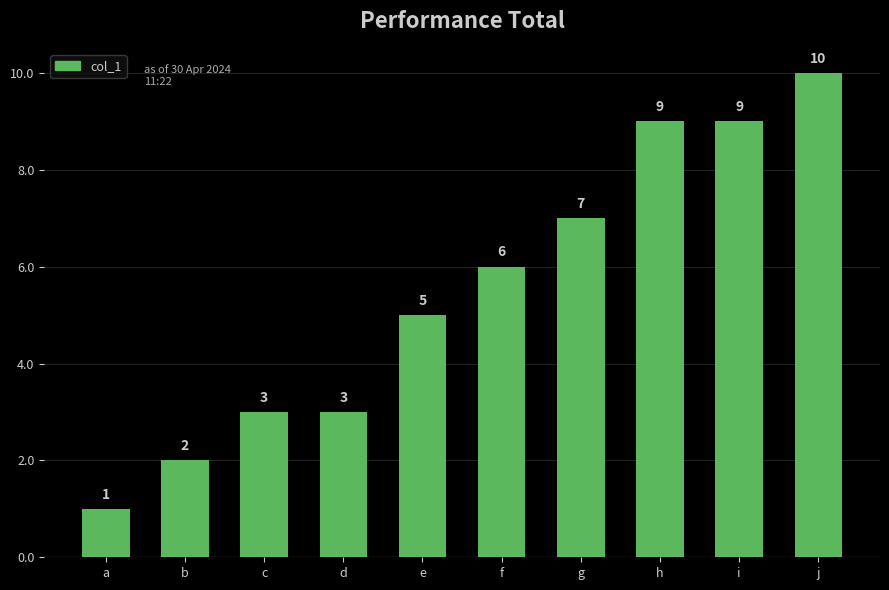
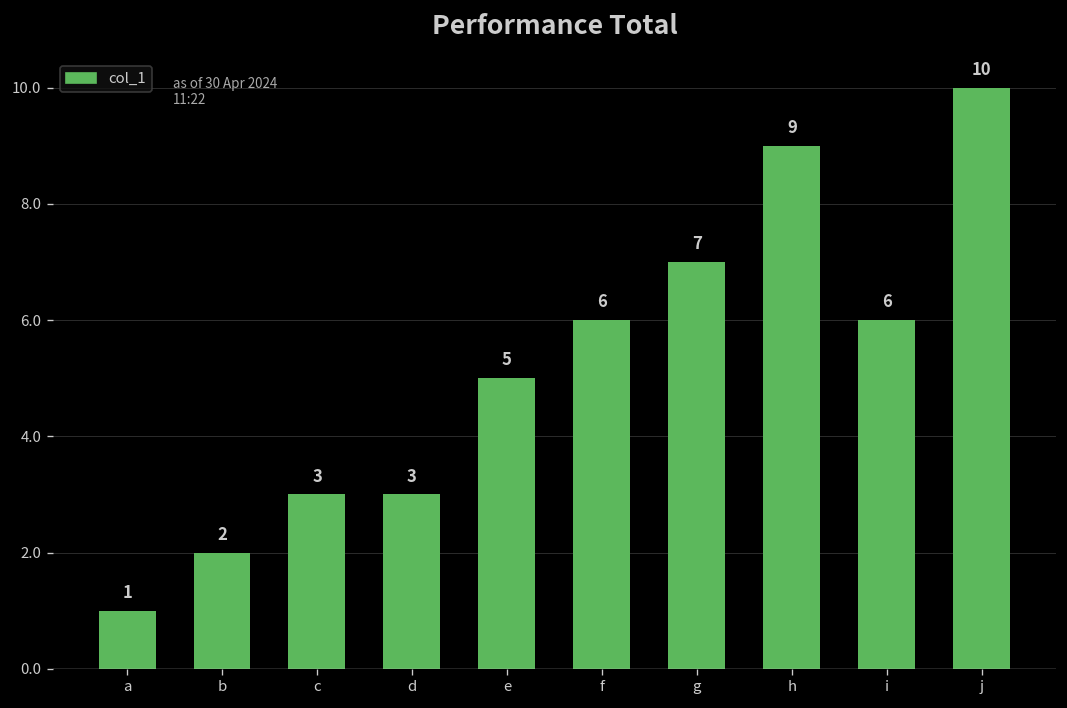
i: 9 -> 6
